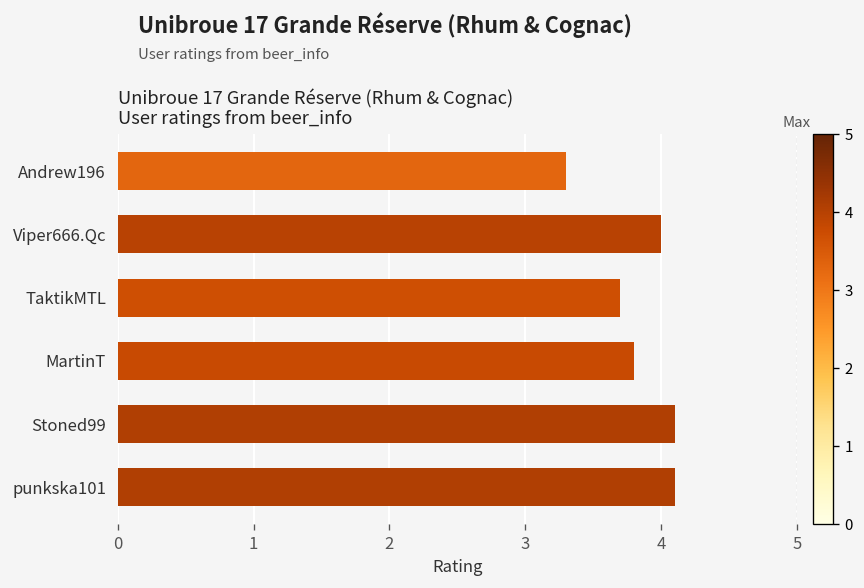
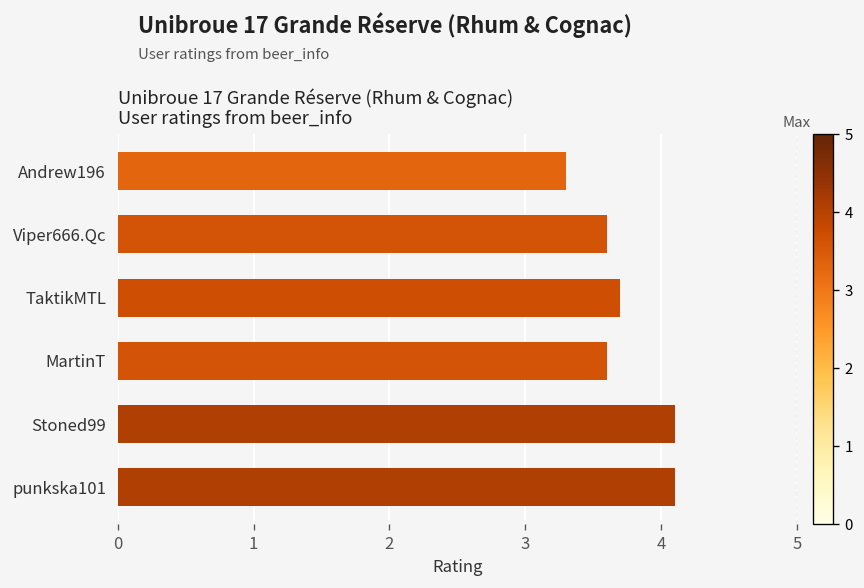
Viper666.Qc: 4.0 -> 3.6
MartinT: 3.8 -> 3.6
